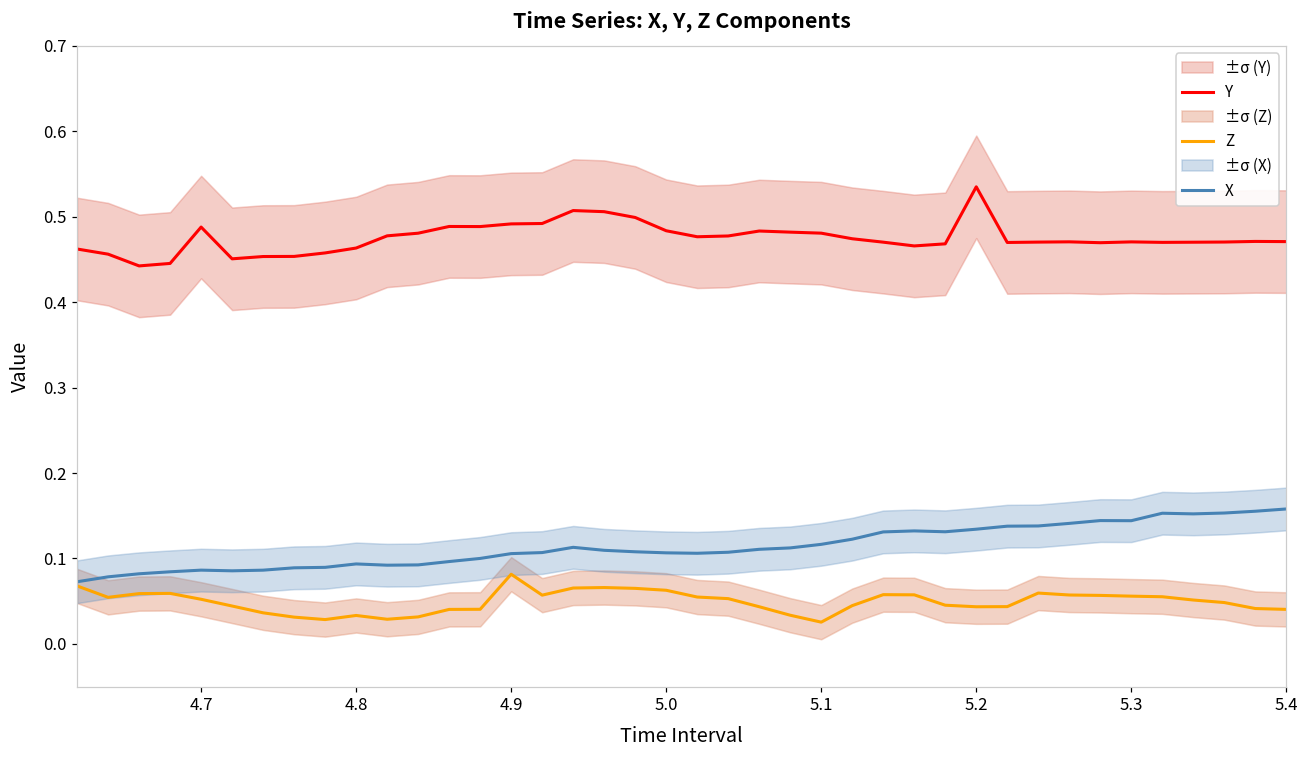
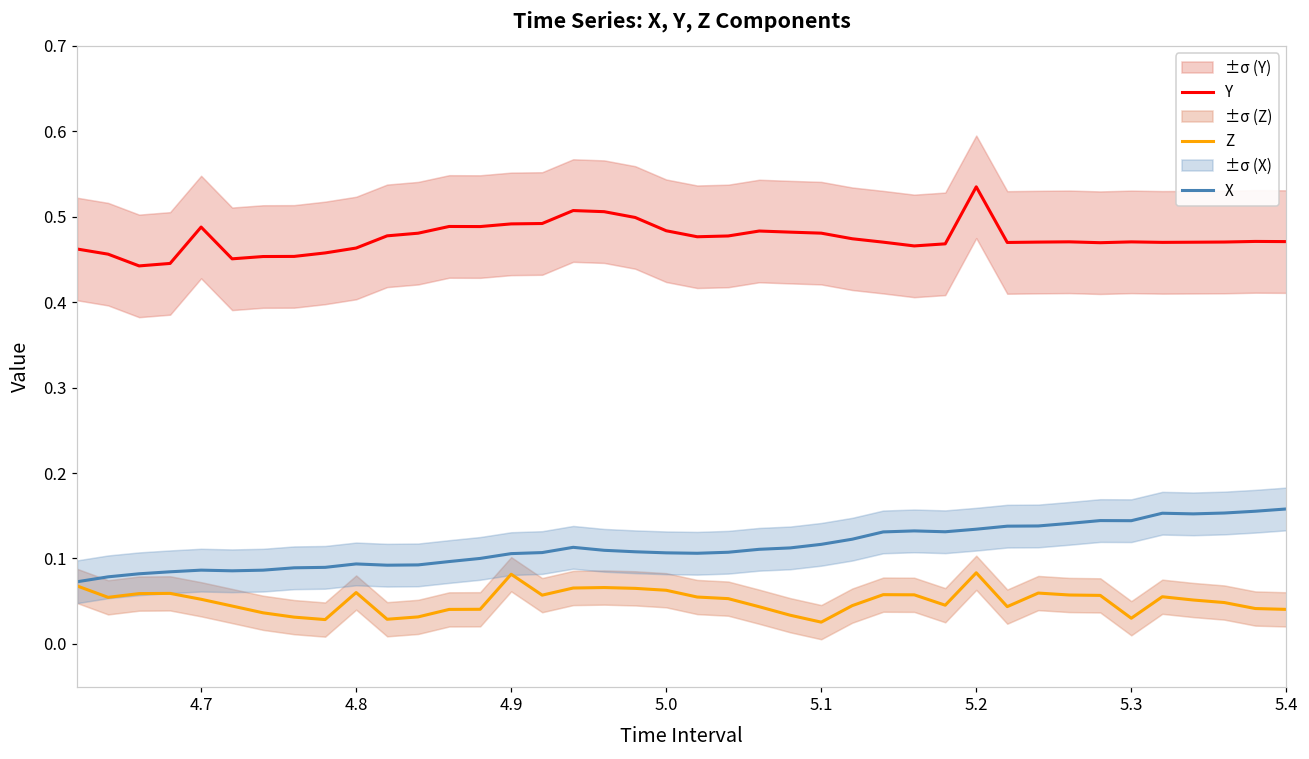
Z, 4.8: 0.03 -> 0.06
Z, 5.2: 0.04 -> 0.08
Z, 5.3: 0.06 -> 0.03
